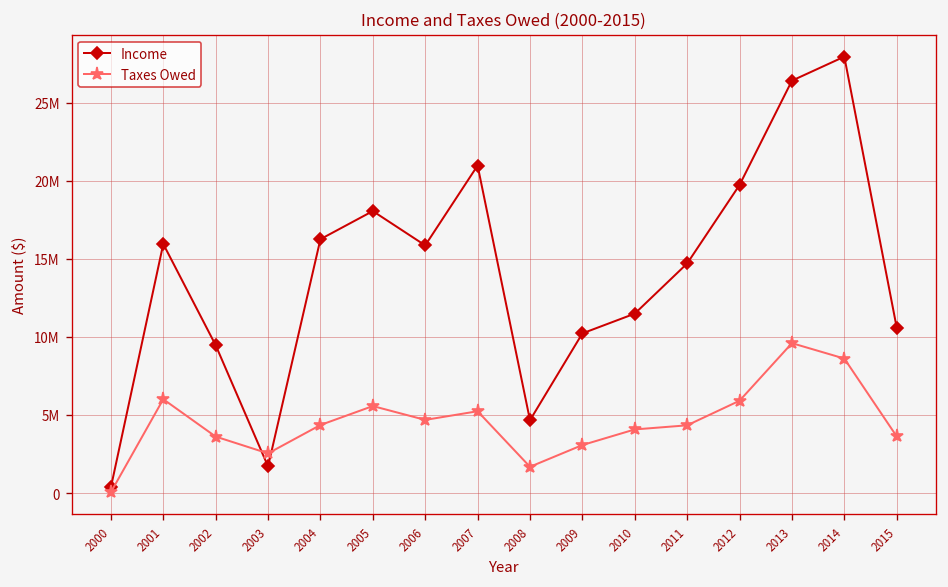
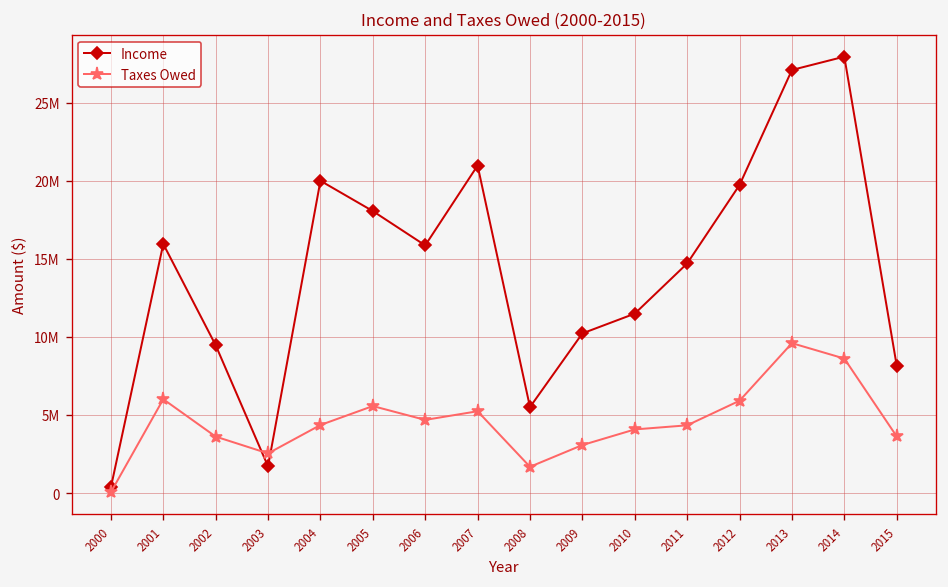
Income, 2004: 16300000 -> 20000000
Income, 2008: 4700000 -> 5500000
Income, 2013: 26400000 -> 27100000
Income, 2015: 10600000 -> 8200000
